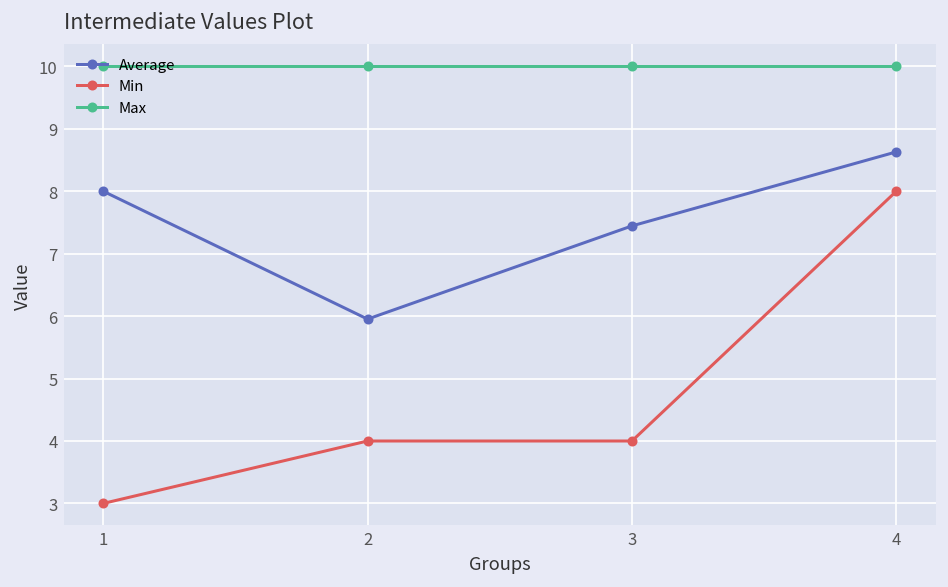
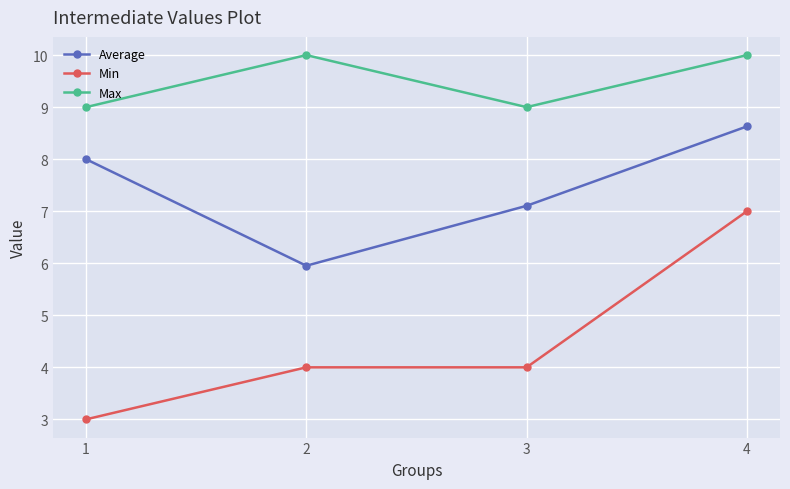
Max, 1: 10 -> 9
Average, 3: 7.4 -> 7.1
Max, 3: 10 -> 9
Min, 4: 8 -> 7
